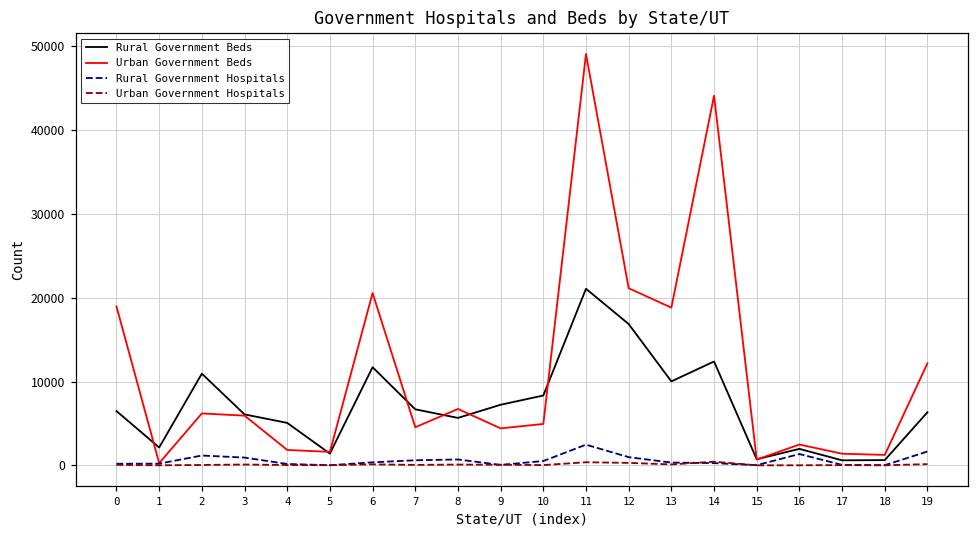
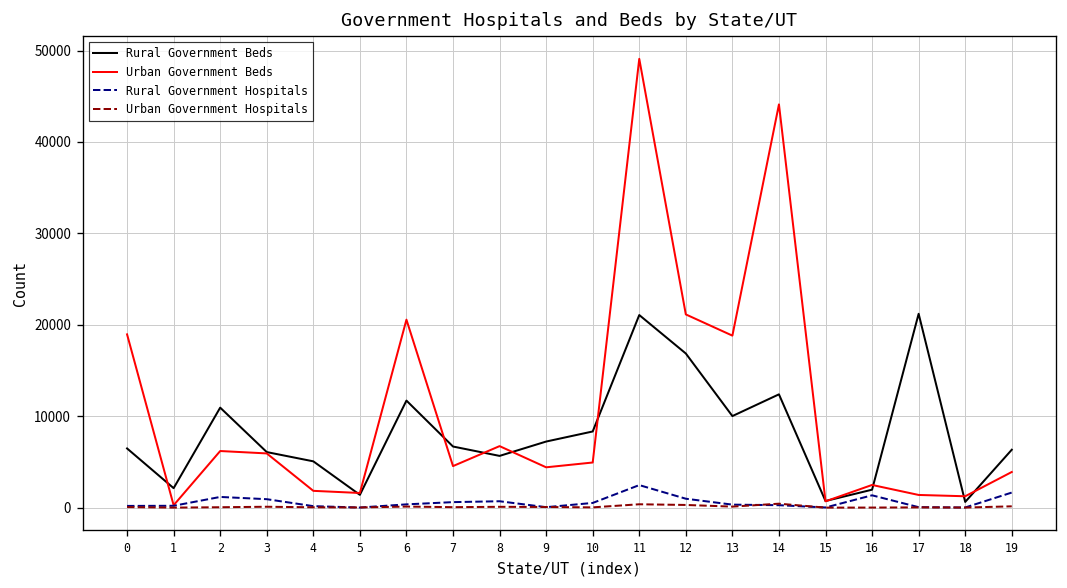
Rural Government Beds, 17: 1000 -> 21000
Urban Government Beds, 19: 12000 -> 4000
